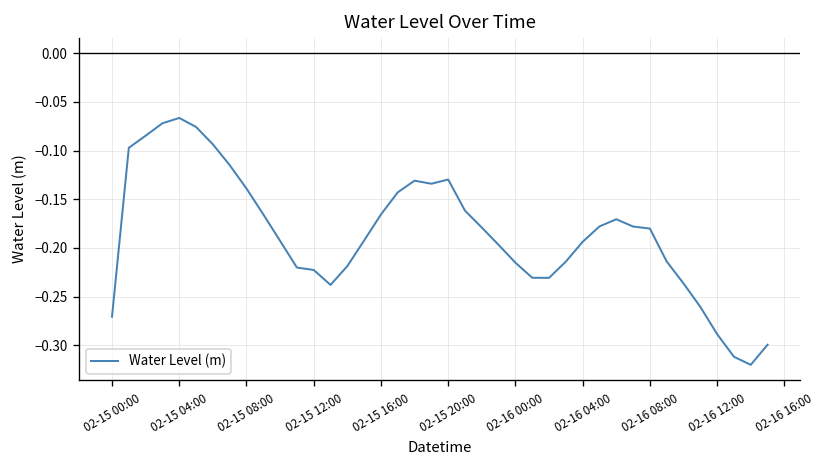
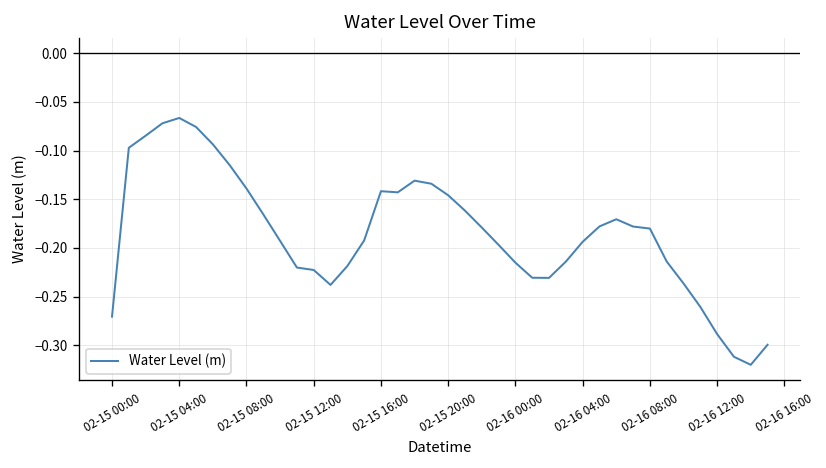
02-15 16:00: -0.17 -> -0.14
02-15 20:00: -0.13 -> -0.15
